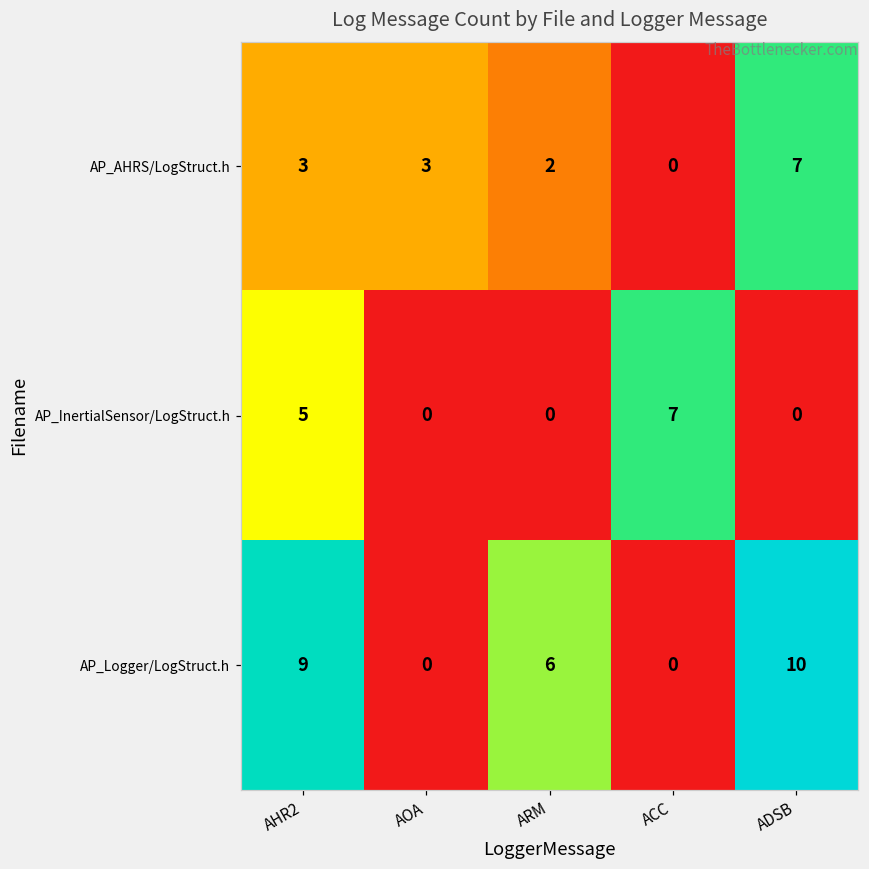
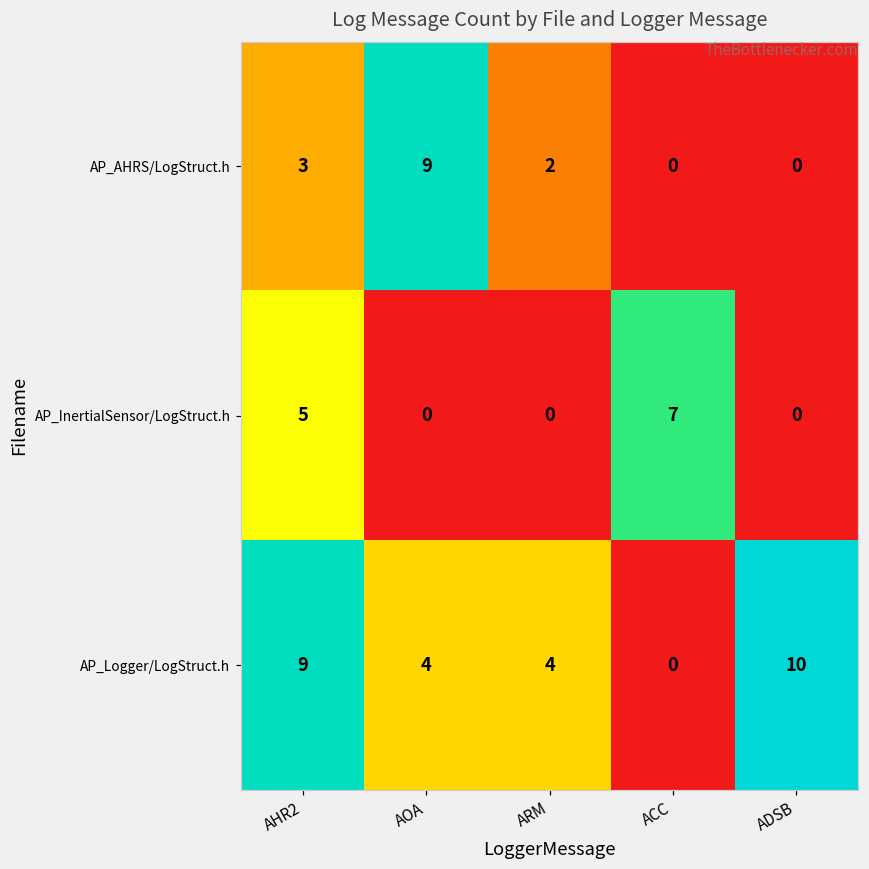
AP_AHRS/LogStruct.h, AOA: 3 -> 9
AP_AHRS/LogStruct.h, ADSB: 7 -> 0
AP_Logger/LogStruct.h, AOA: 0 -> 4
AP_Logger/LogStruct.h, ARM: 6 -> 4
